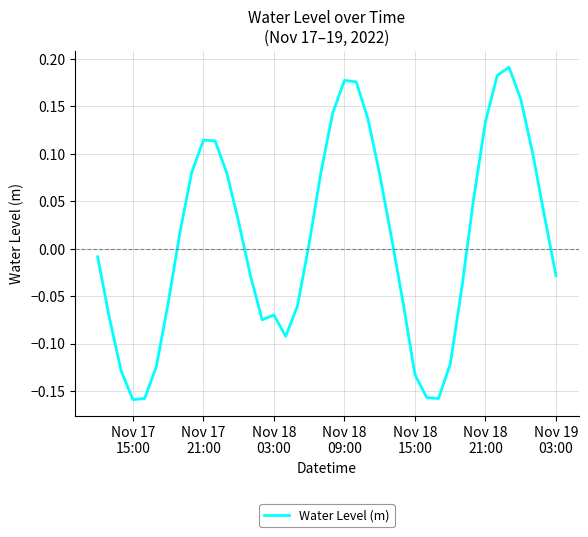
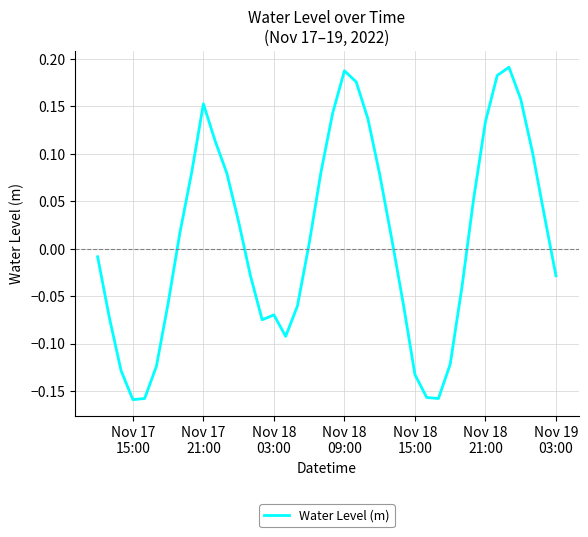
Nov 17 21:00: 0.11 -> 0.15
Nov 18 09:00: 0.18 -> 0.19
